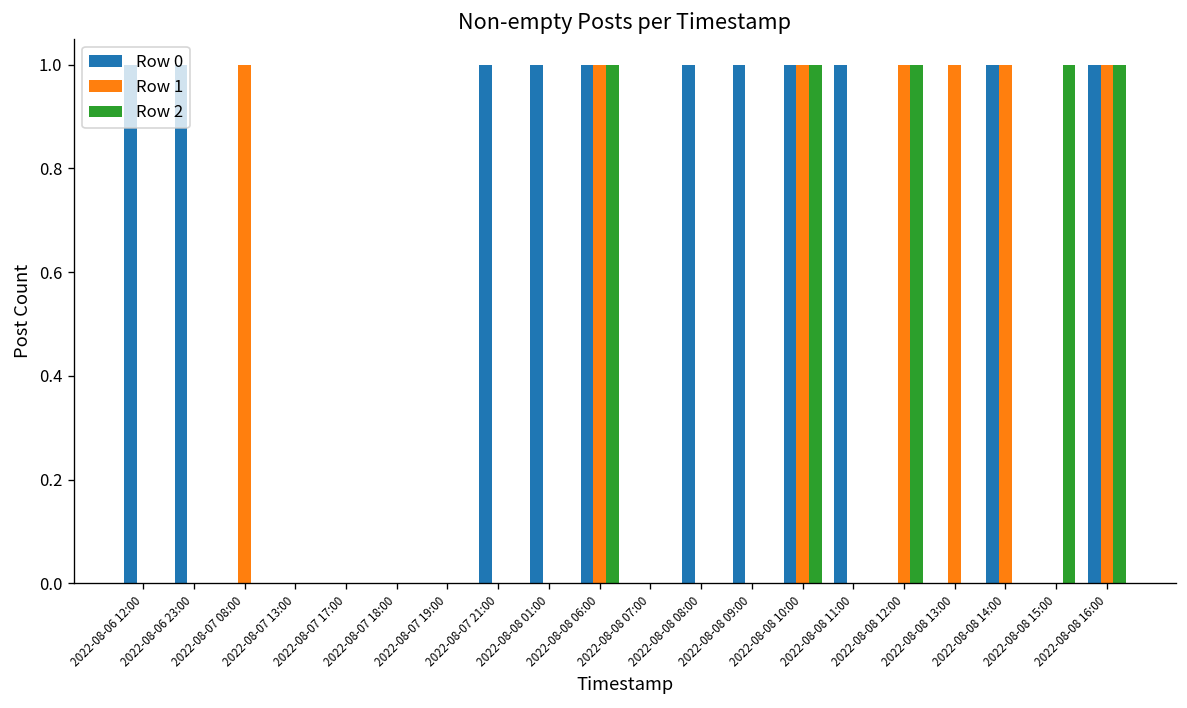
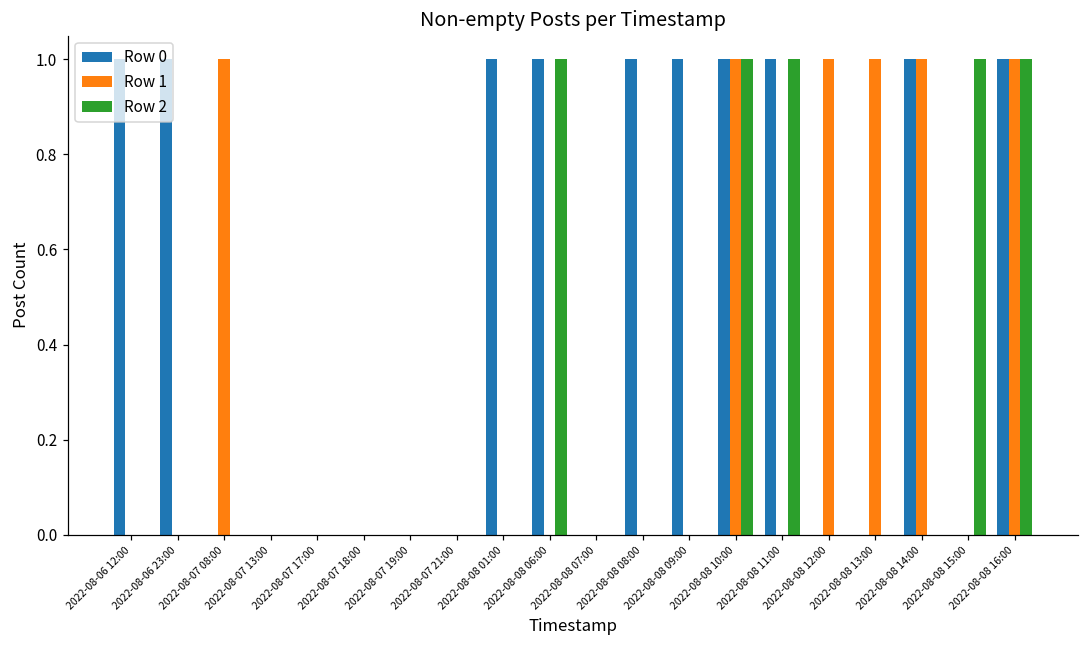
Row 0, 2022-08-07 21:00: 1 -> 0
Row 1, 2022-08-08 06:00: 1 -> 0
Row 2, 2022-08-08 11:00: 0 -> 1
Row 2, 2022-08-08 12:00: 1 -> 0
